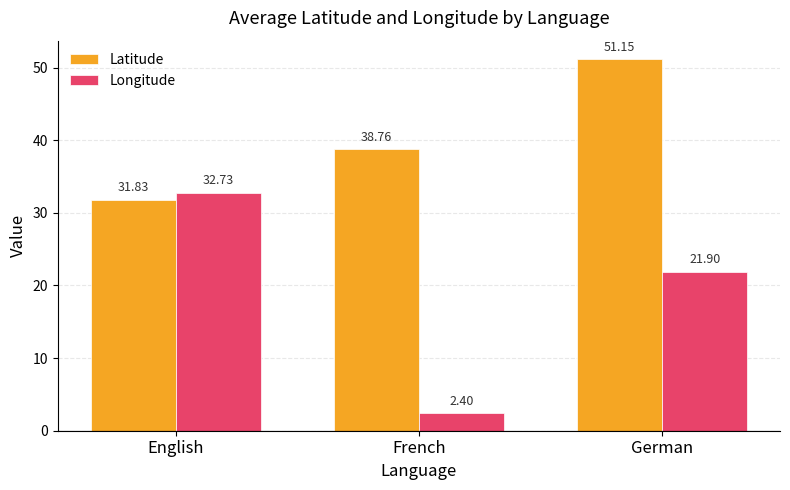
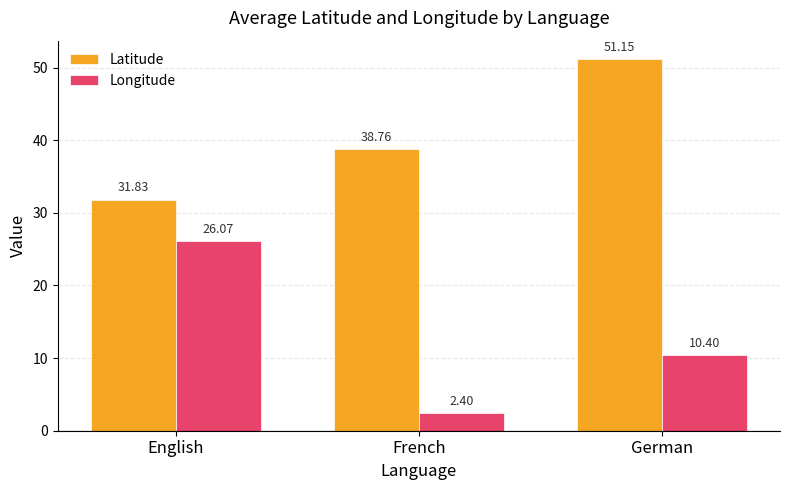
Longitude, English: 32.73 -> 26.07
Longitude, German: 21.90 -> 10.40
